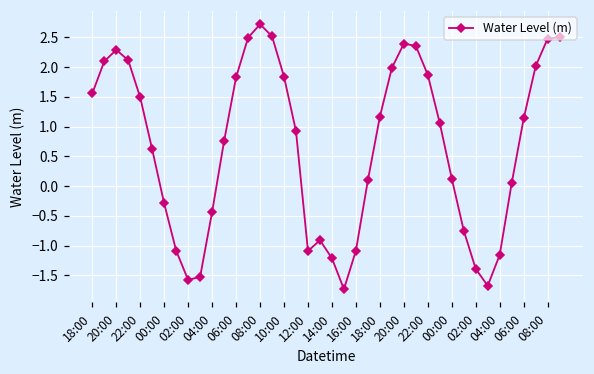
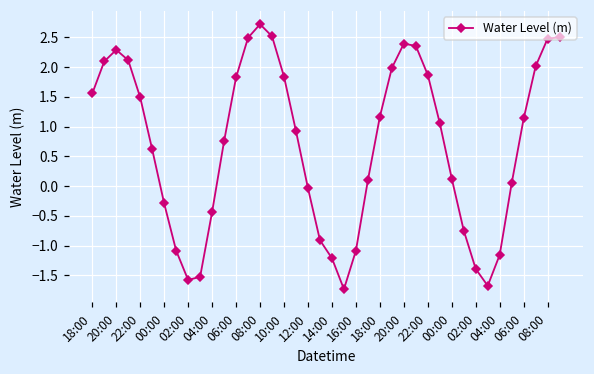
12:00: -1.1 -> 0.0
